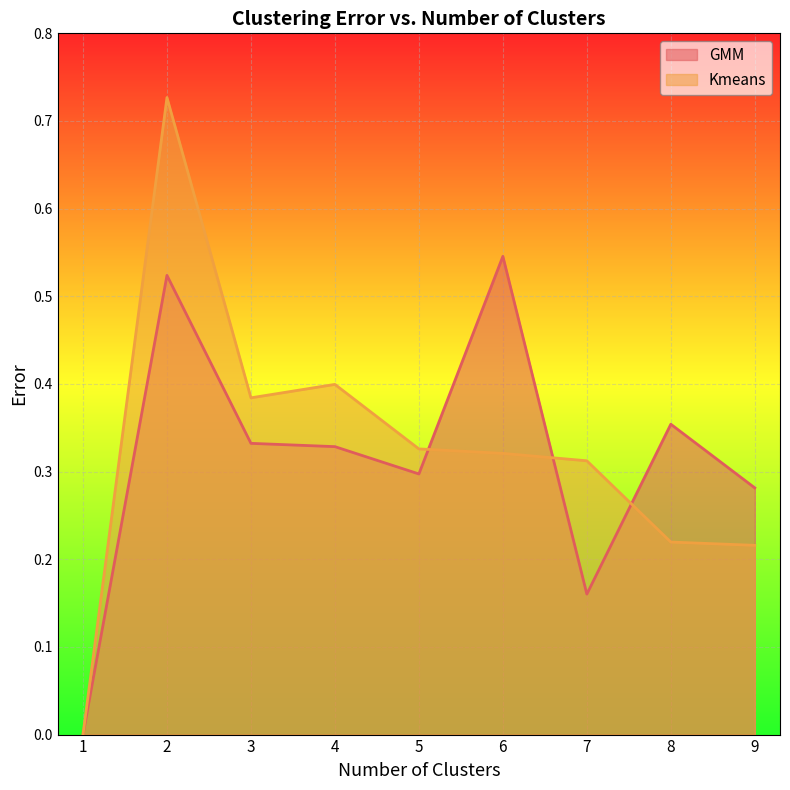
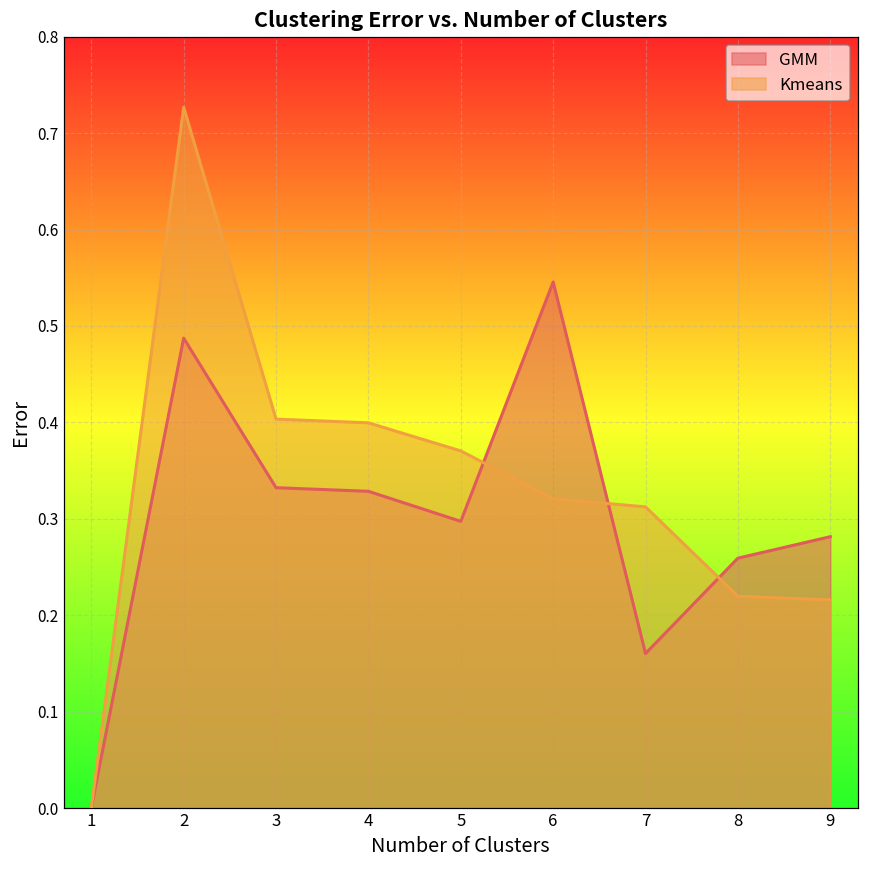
GMM, 2: 0.52 -> 0.49
Kmeans, 3: 0.38 -> 0.40
Kmeans, 5: 0.33 -> 0.37
GMM, 8: 0.35 -> 0.26
